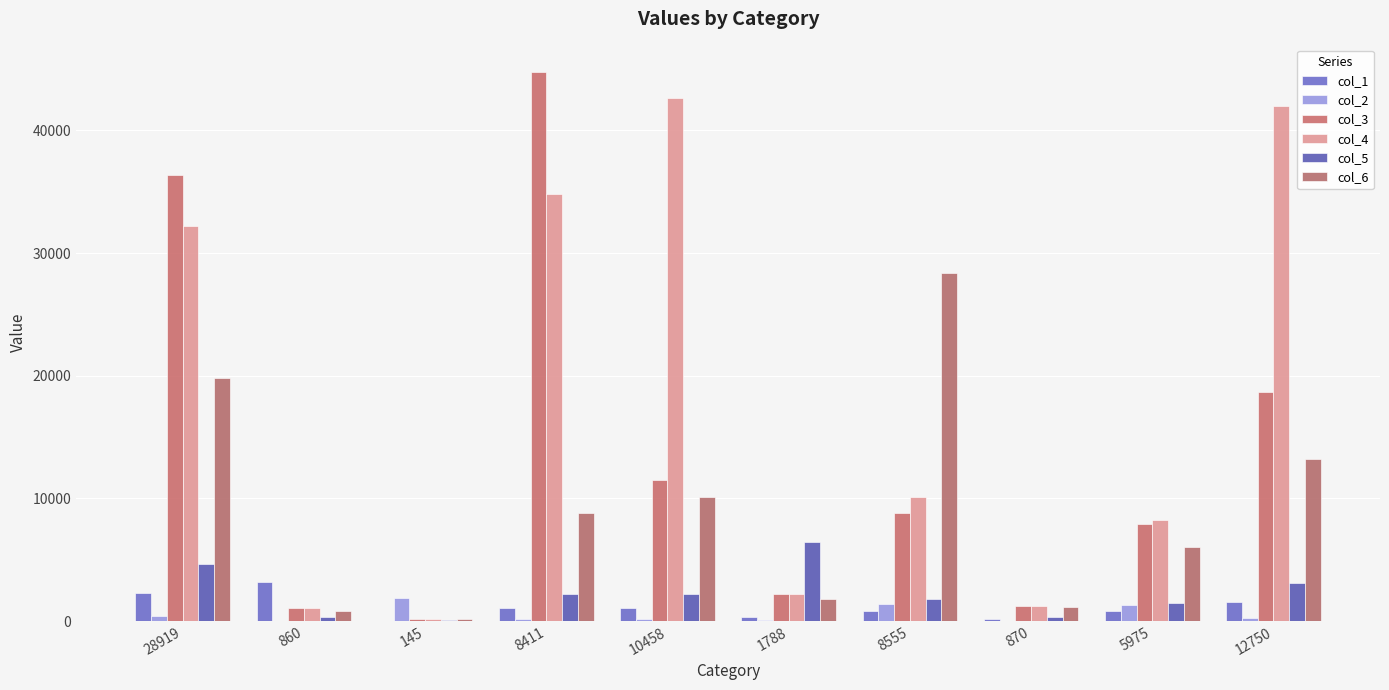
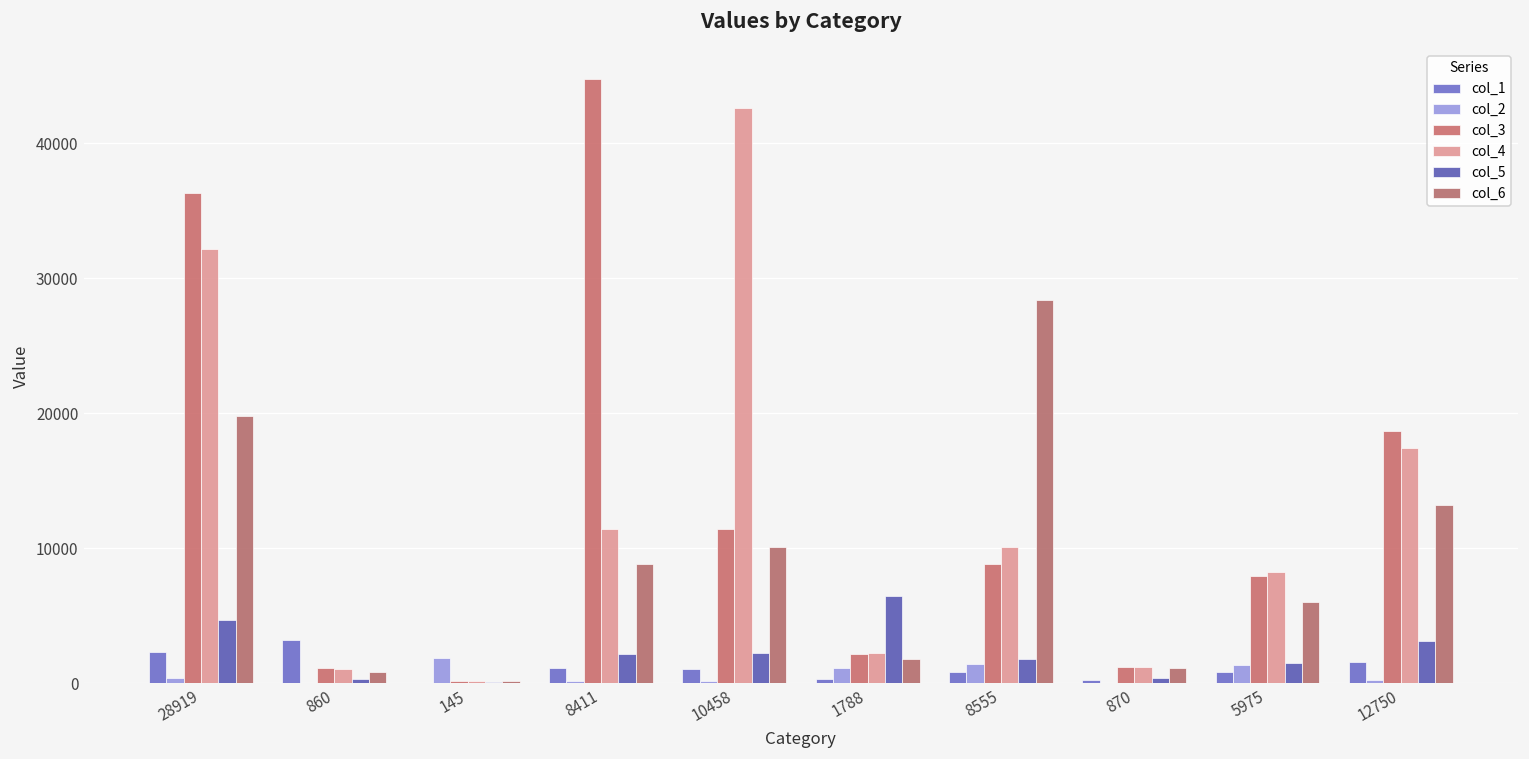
col_4, 8411: 34800 -> 11500
col_2, 1788: 100 -> 1100
col_4, 12750: 42000 -> 17400
